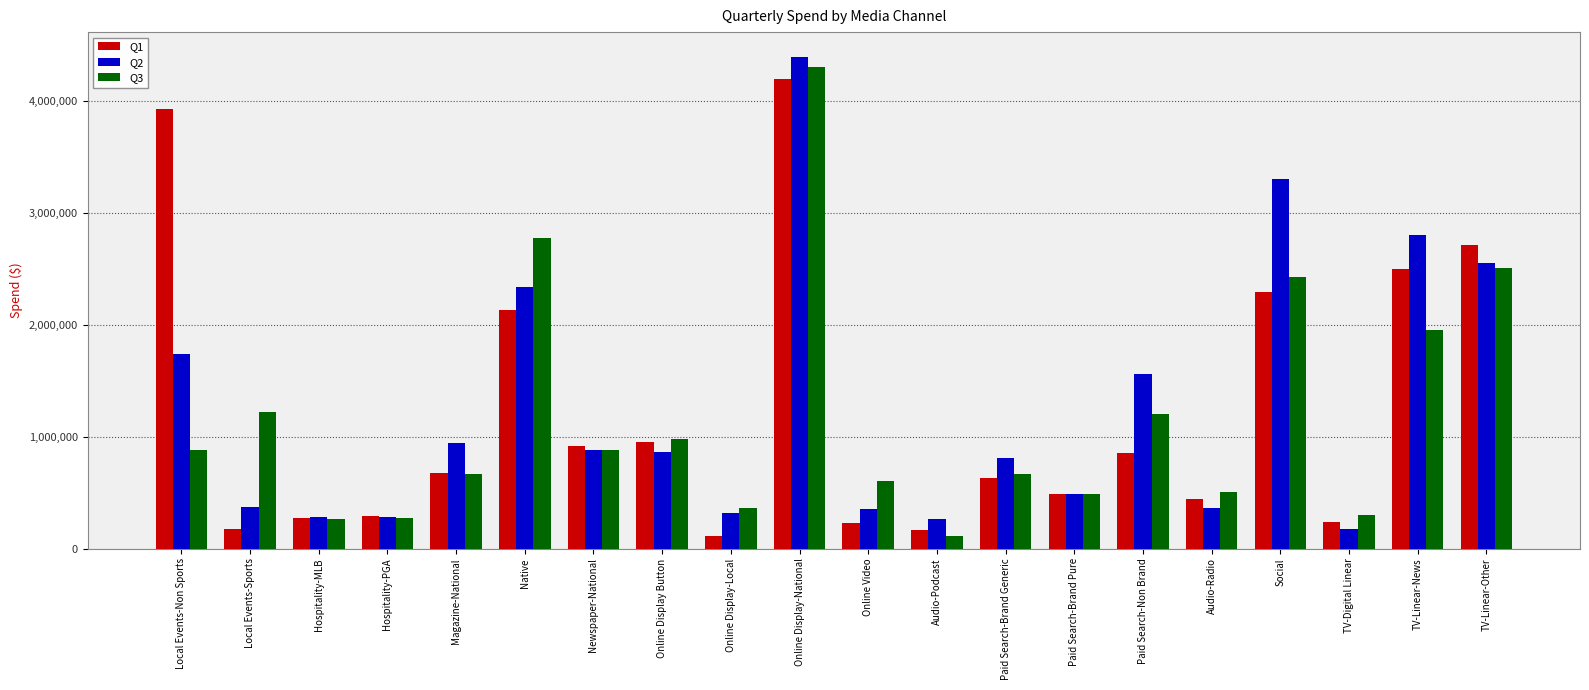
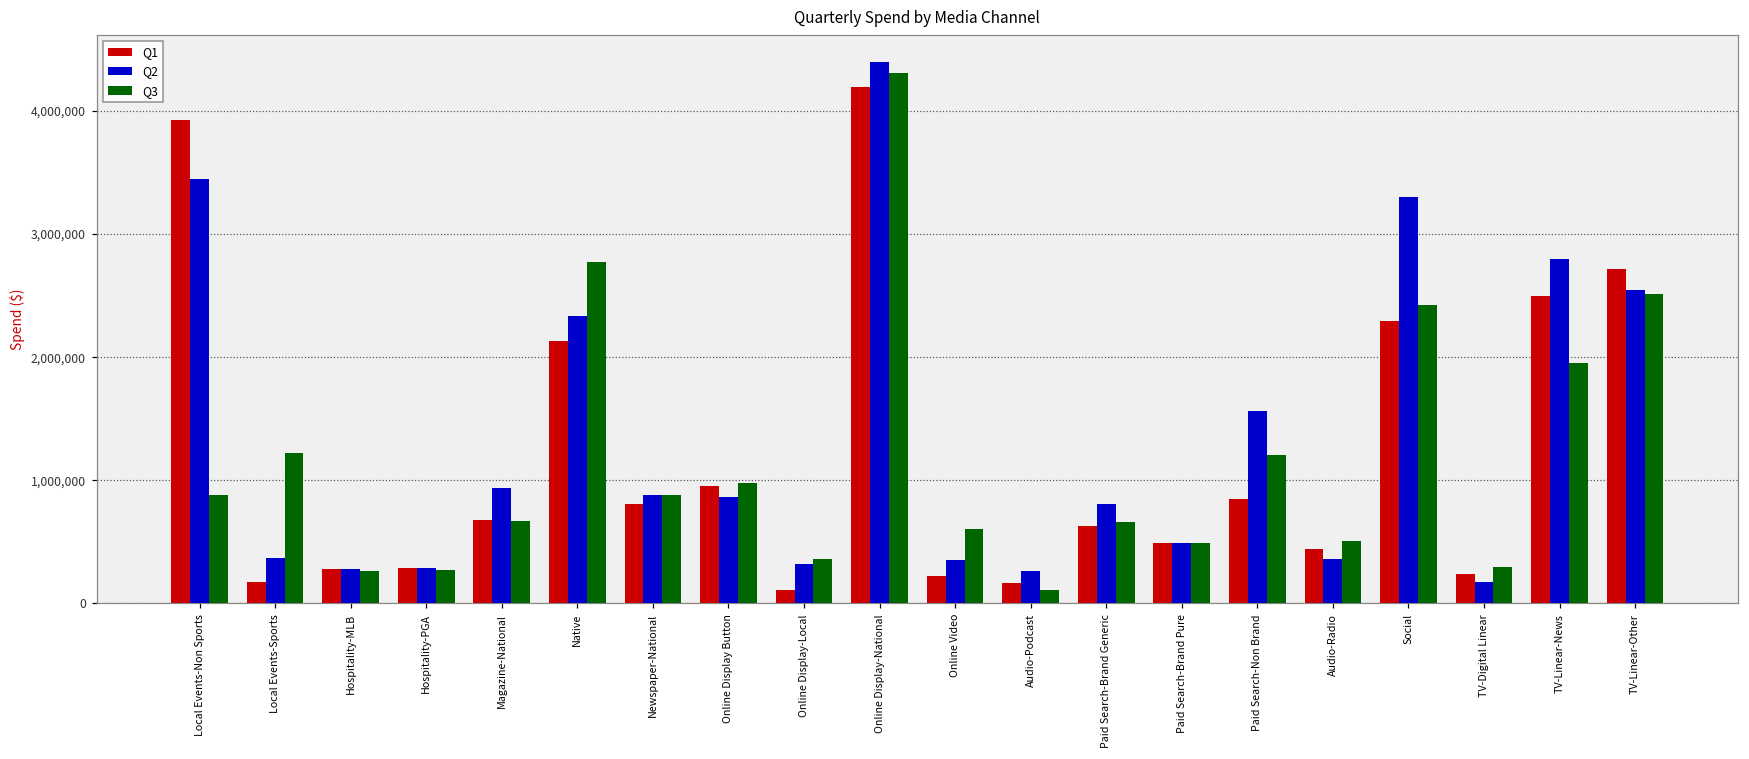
Q2, Local Events-Non Sports: 1,740,000 -> 3,440,000
Q1, Newspaper-National: 920,000 -> 810,000
